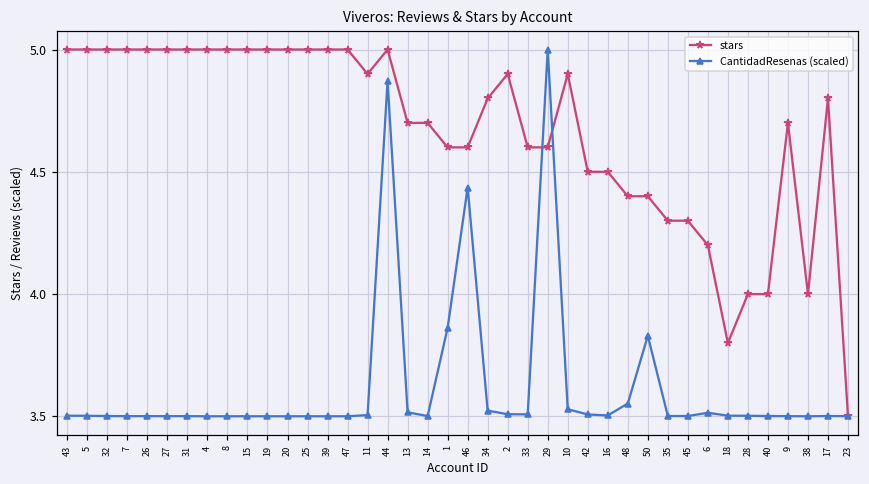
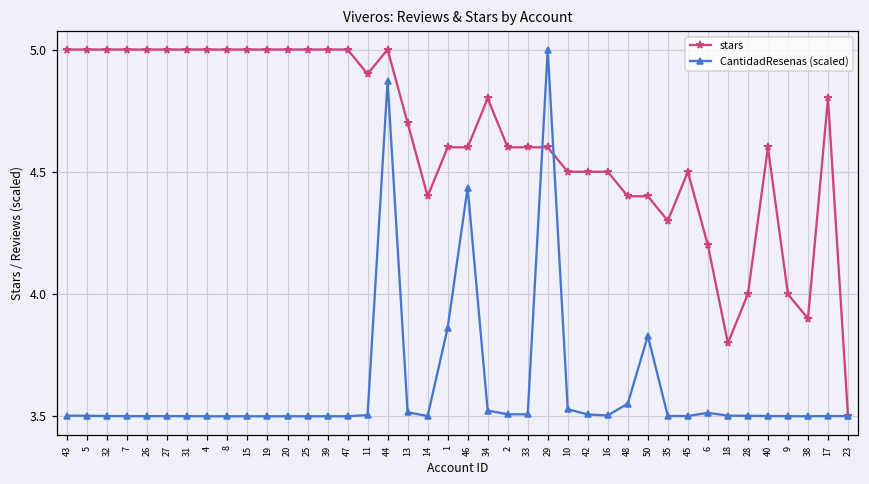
stars, 14: 4.7 -> 4.4
stars, 2: 4.9 -> 4.6
stars, 10: 4.9 -> 4.5
stars, 45: 4.3 -> 4.5
stars, 40: 4.0 -> 4.6
stars, 9: 4.7 -> 4.0
stars, 38: 4.0 -> 3.9
